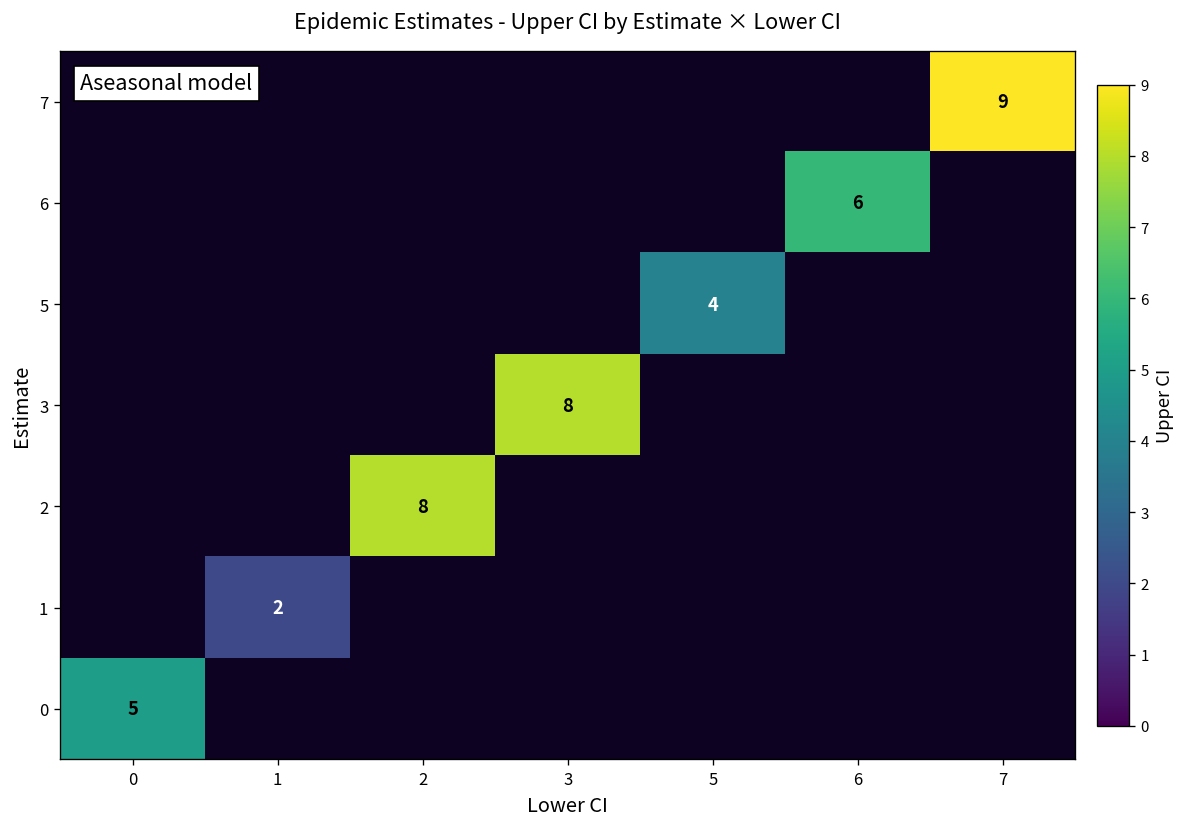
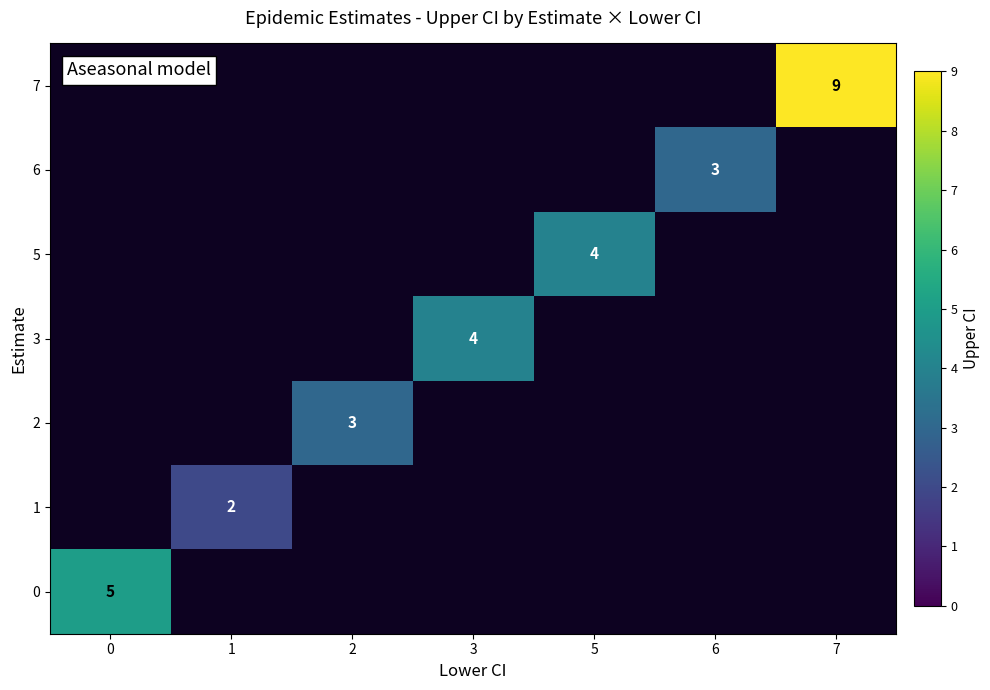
6, 6: 6 -> 3
3, 3: 8 -> 4
2, 2: 8 -> 3
